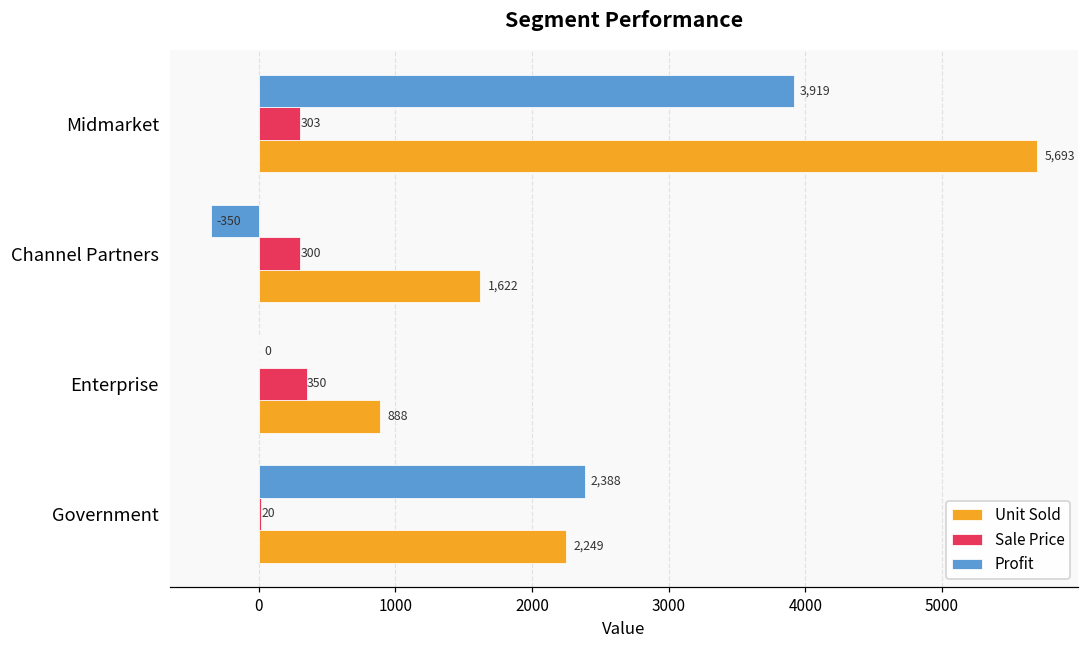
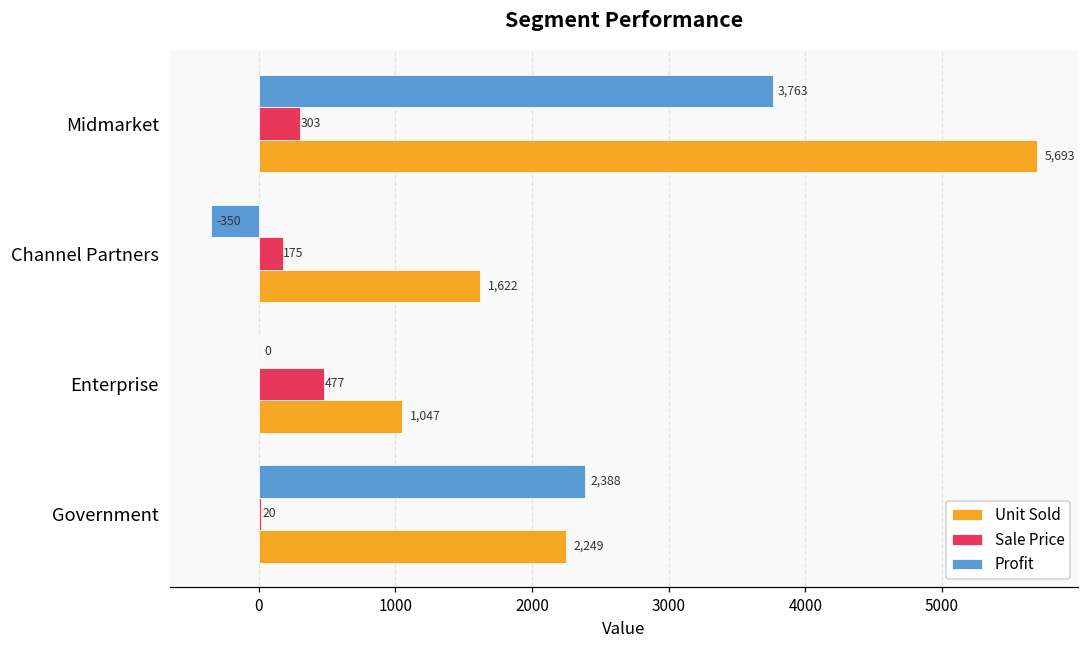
Profit, Midmarket: 3,919 -> 3,763
Sale Price, Channel Partners: 300 -> 175
Sale Price, Enterprise: 350 -> 477
Unit Sold, Enterprise: 888 -> 1,047
